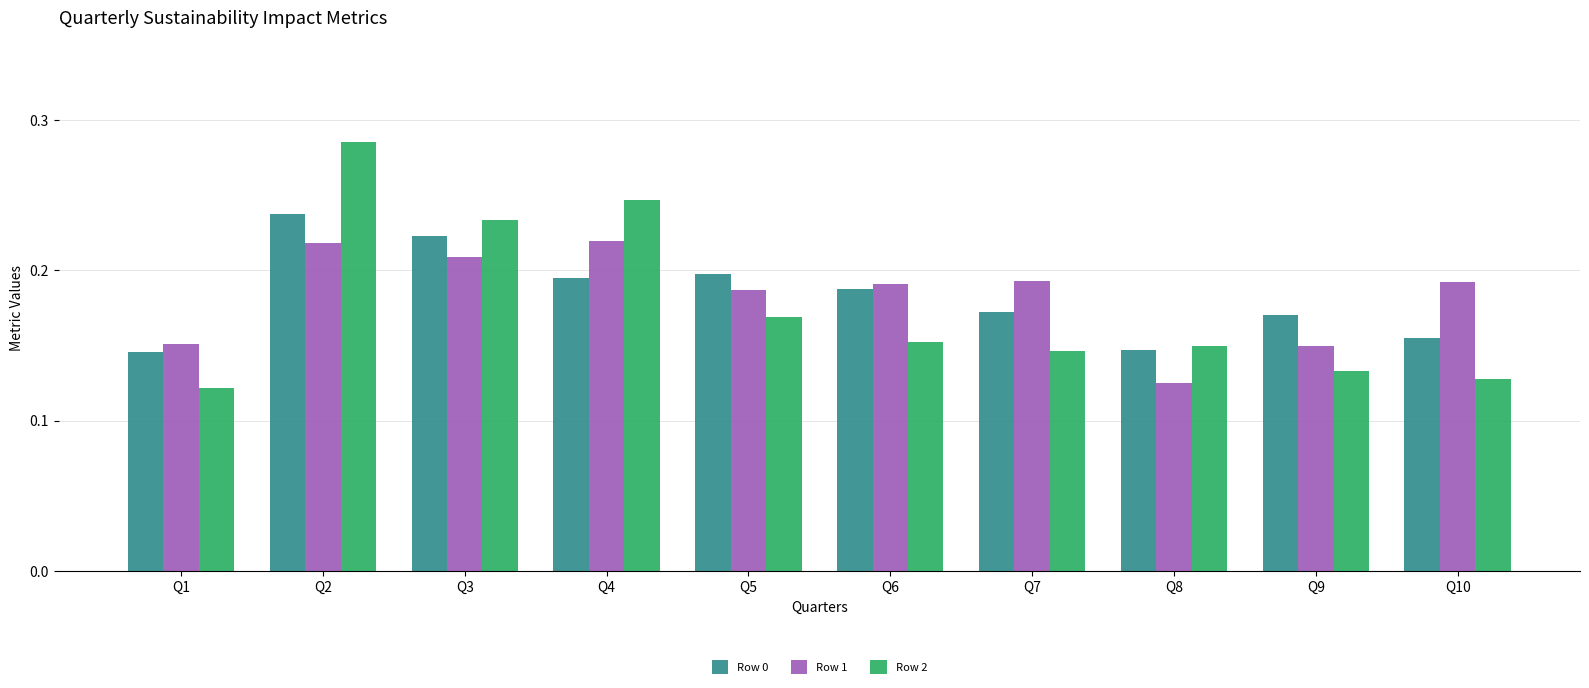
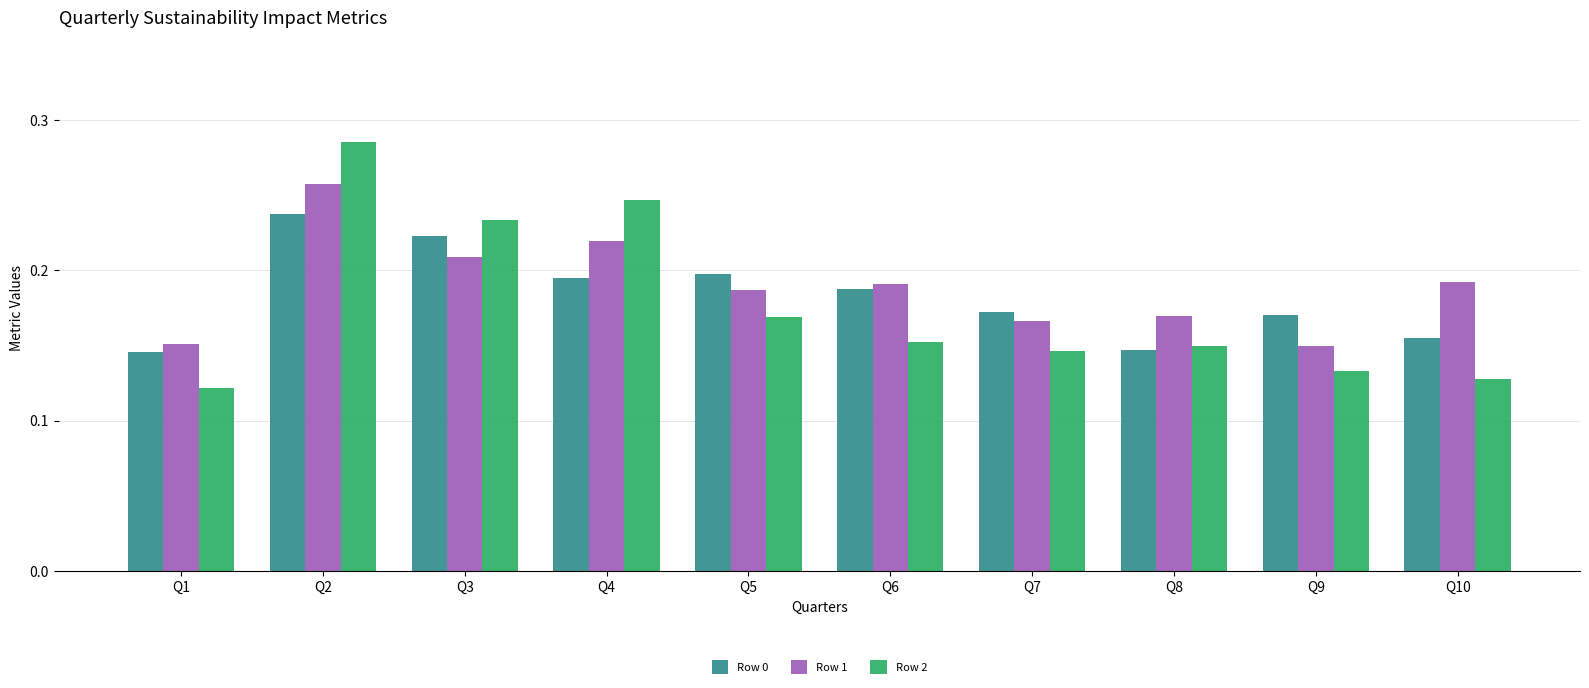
Row 1, Q2: 0.218 -> 0.257
Row 1, Q7: 0.193 -> 0.166
Row 1, Q8: 0.125 -> 0.169
